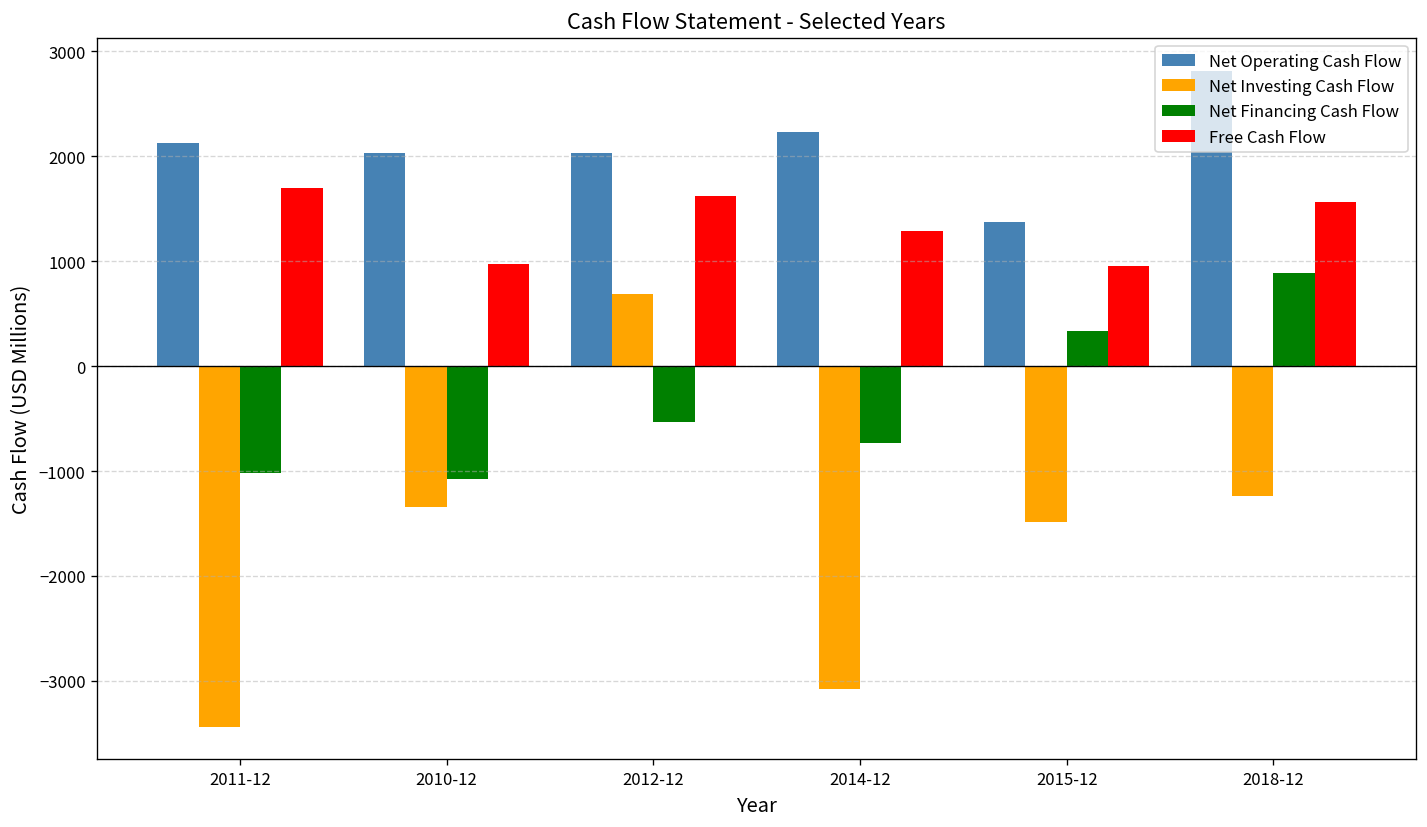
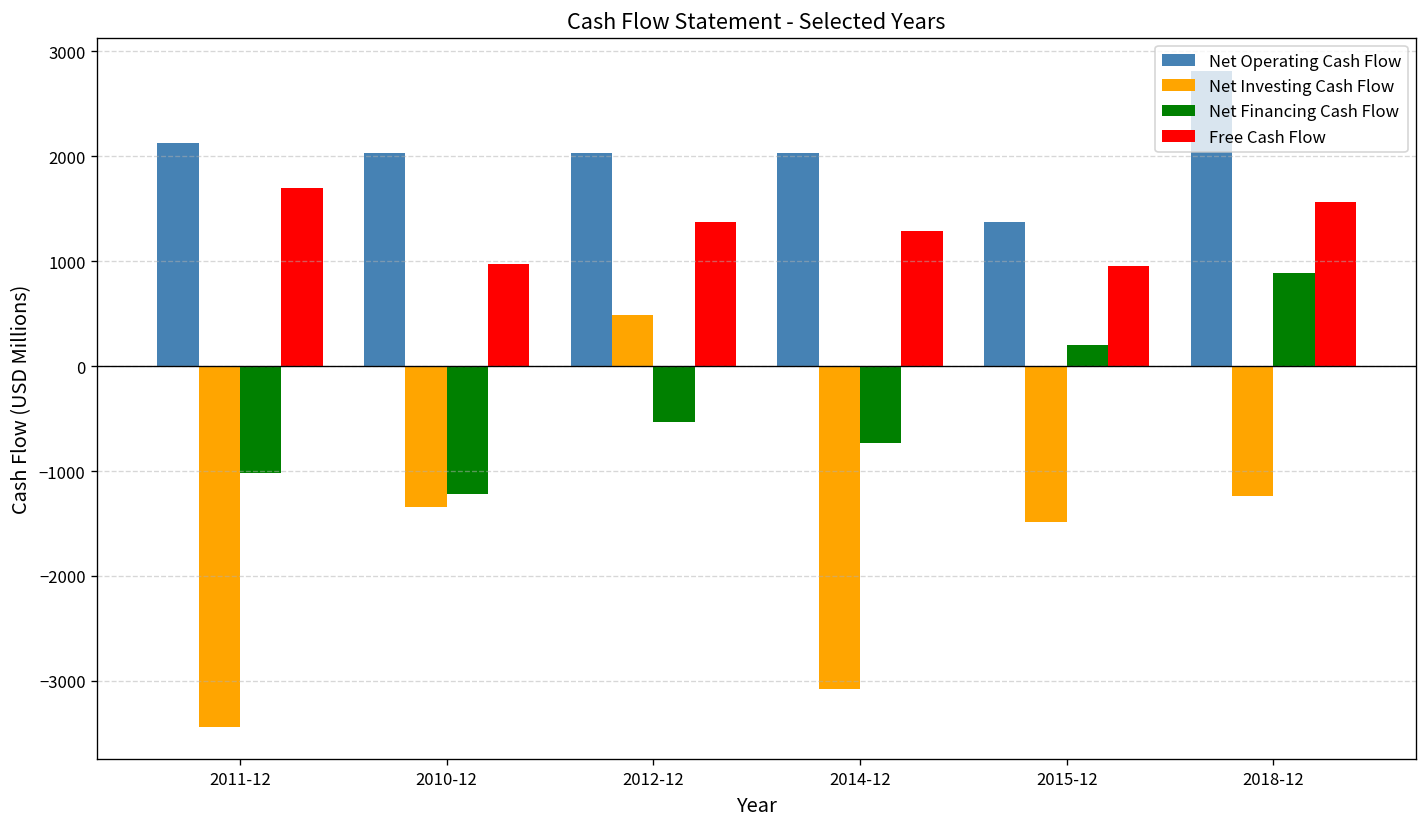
Net Financing Cash Flow, 2010-12: -1100 -> -1200
Net Investing Cash Flow, 2012-12: 700 -> 500
Free Cash Flow, 2012-12: 1600 -> 1400
Net Operating Cash Flow, 2014-12: 2200 -> 2000
Net Financing Cash Flow, 2015-12: 300 -> 200
